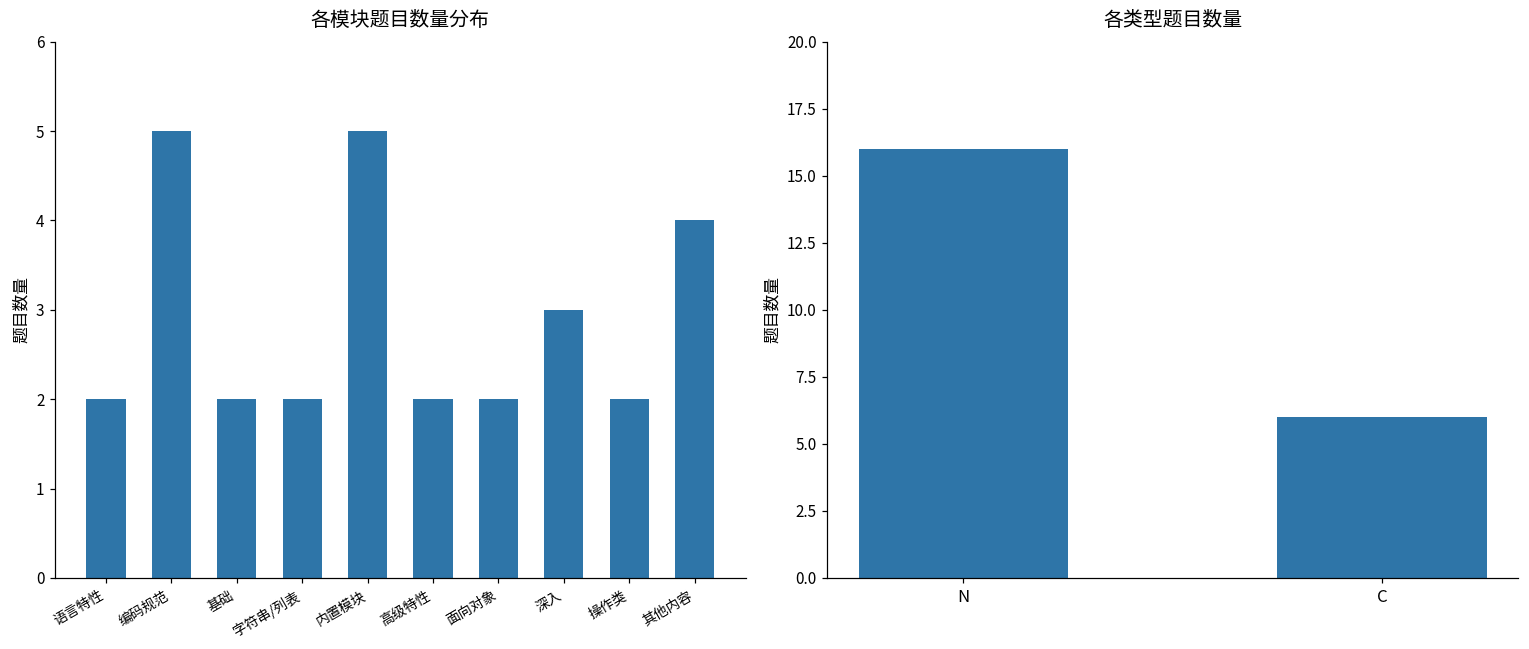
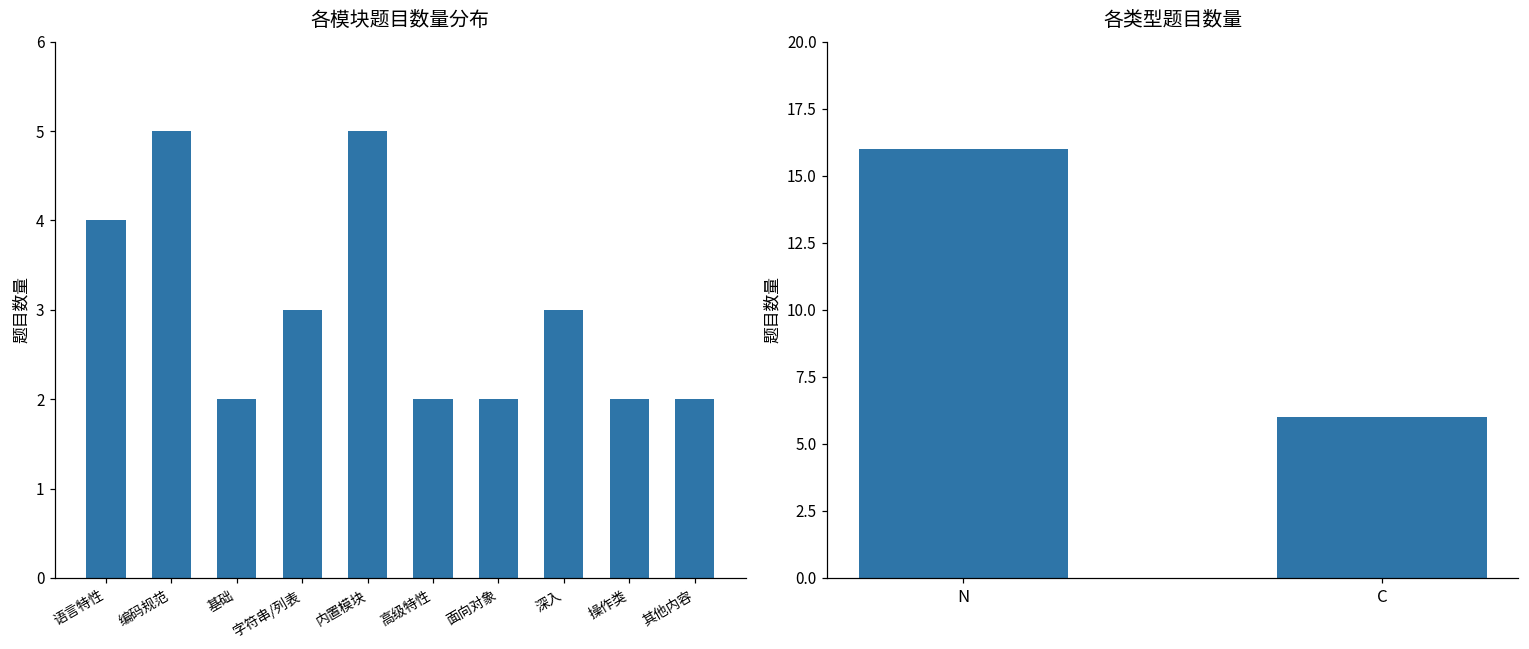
各模块题目数量分布, 语言特性: 2 -> 4
各模块题目数量分布, 字符串/列表: 2 -> 3
各模块题目数量分布, 其他内容: 4 -> 2
